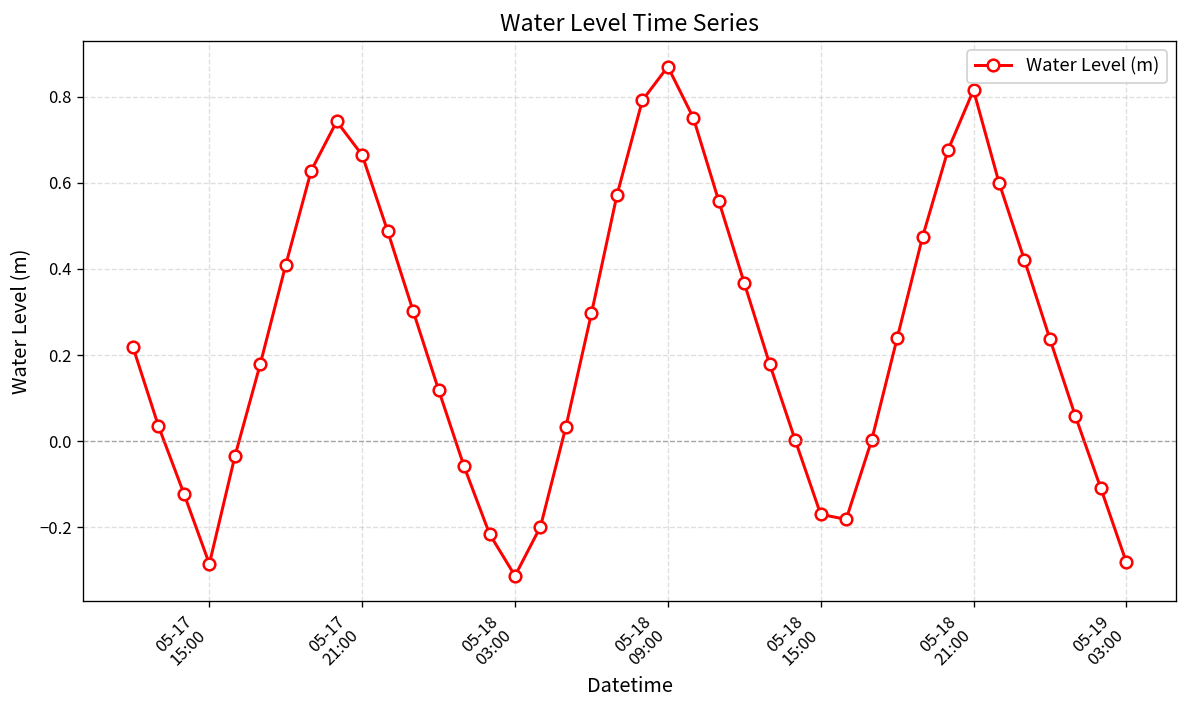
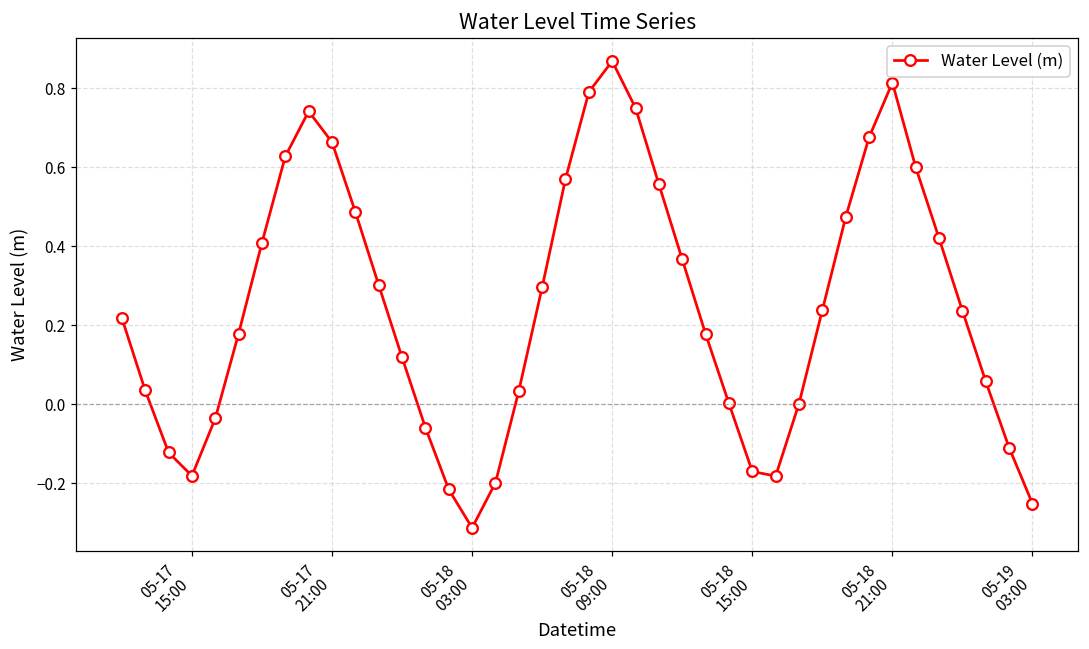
05-17 15:00: -0.28 -> -0.18
05-19 03:00: -0.28 -> -0.25
